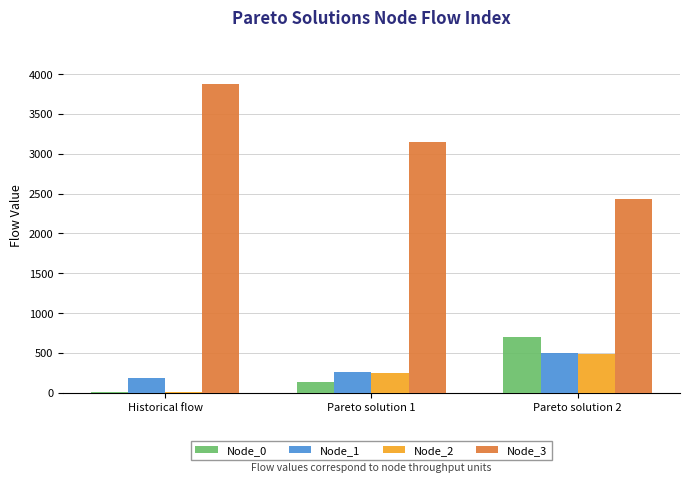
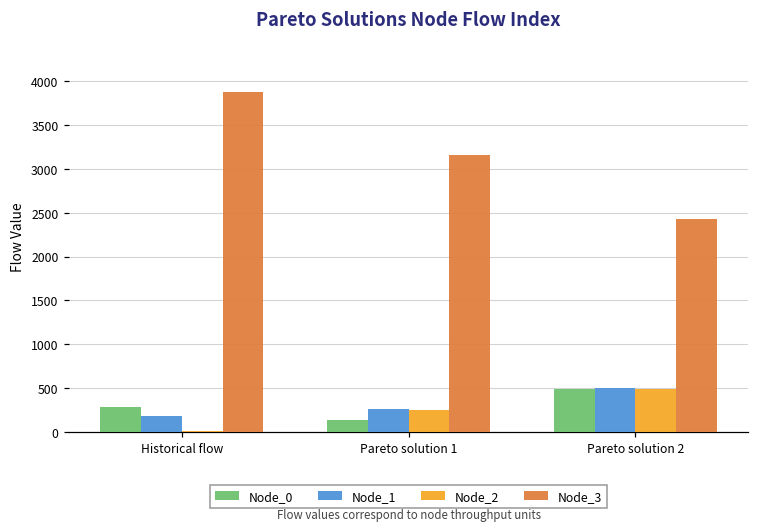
Node_0, Historical flow: 0 -> 300
Node_0, Pareto solution 2: 700 -> 500
